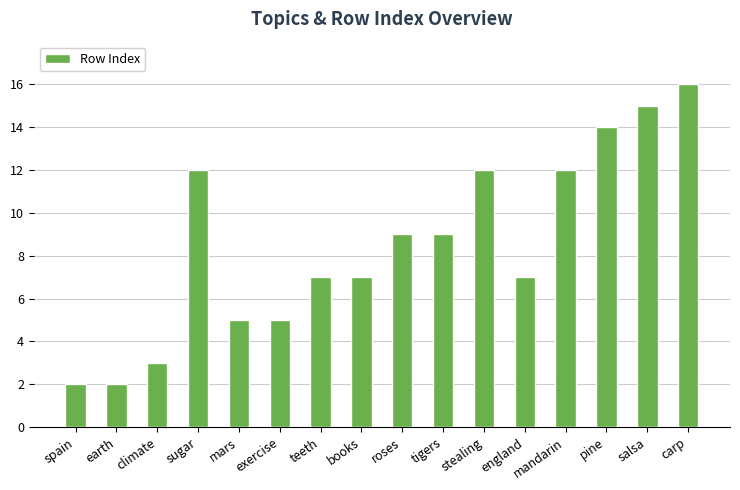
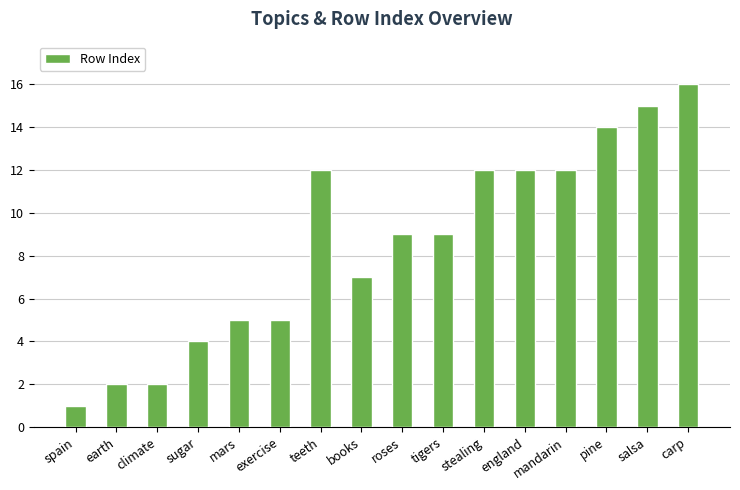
spain: 2 -> 1
climate: 3 -> 2
sugar: 12 -> 4
teeth: 7 -> 12
england: 7 -> 12
